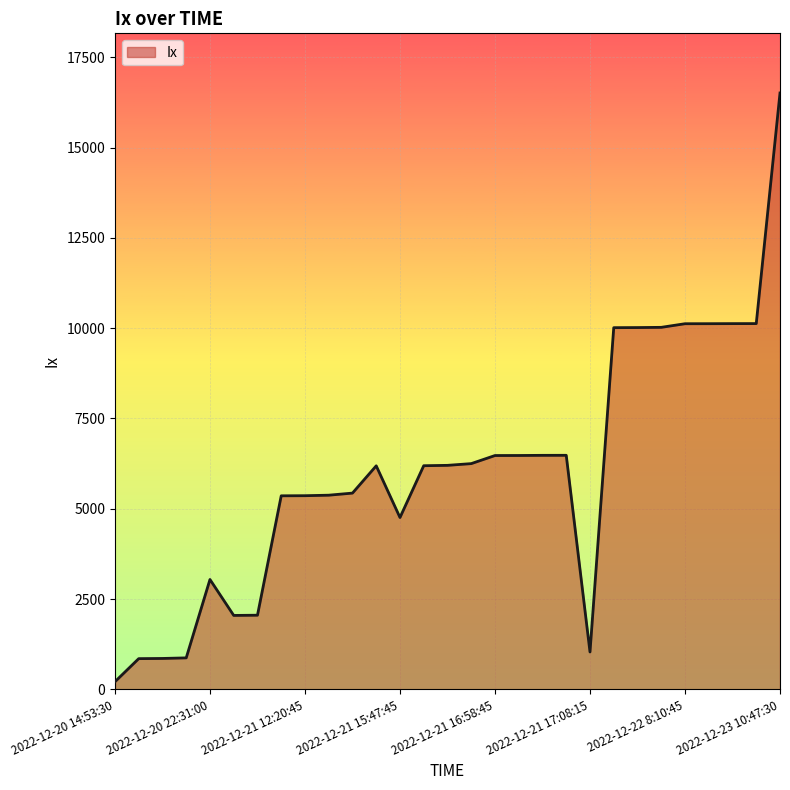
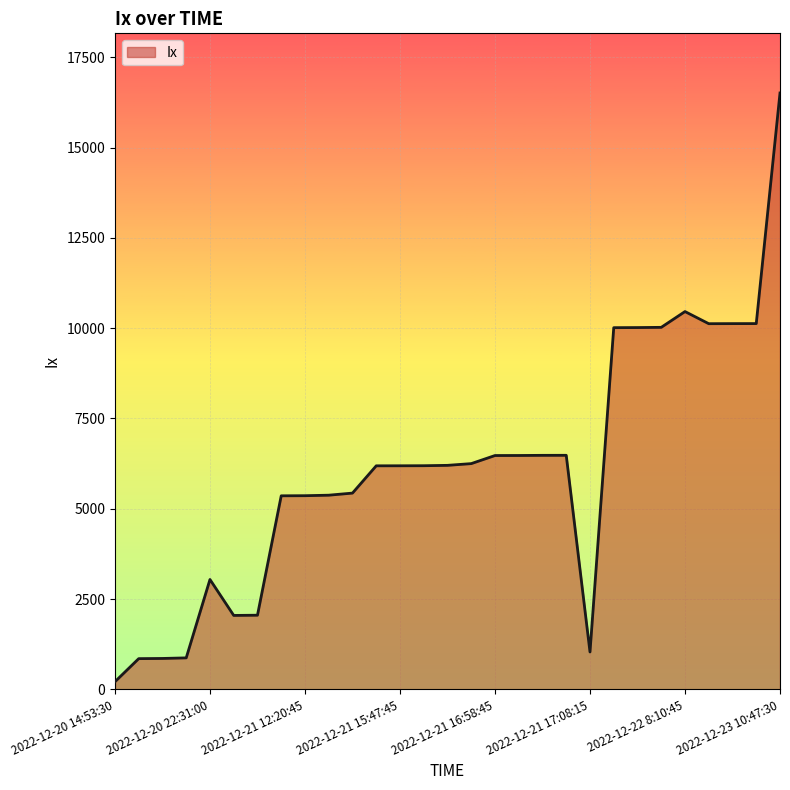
2022-12-21 15:47:45: 4800 -> 6200
2022-12-22 8:10:45: 10100 -> 10500
